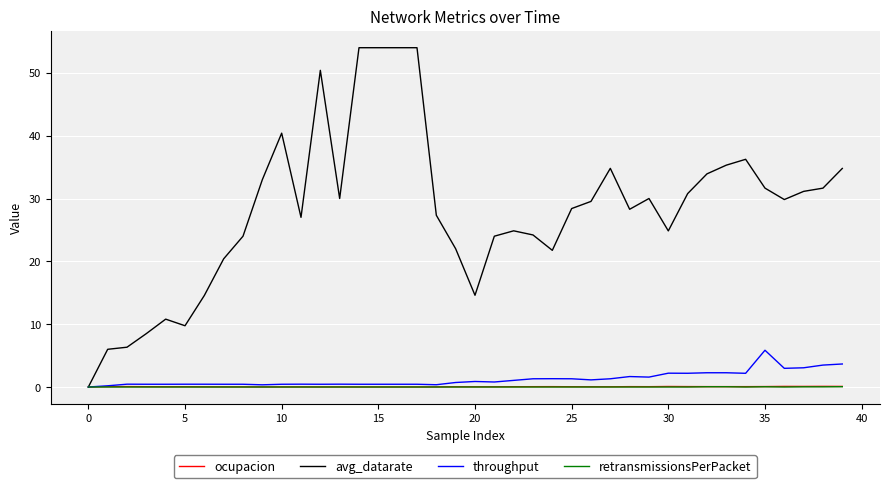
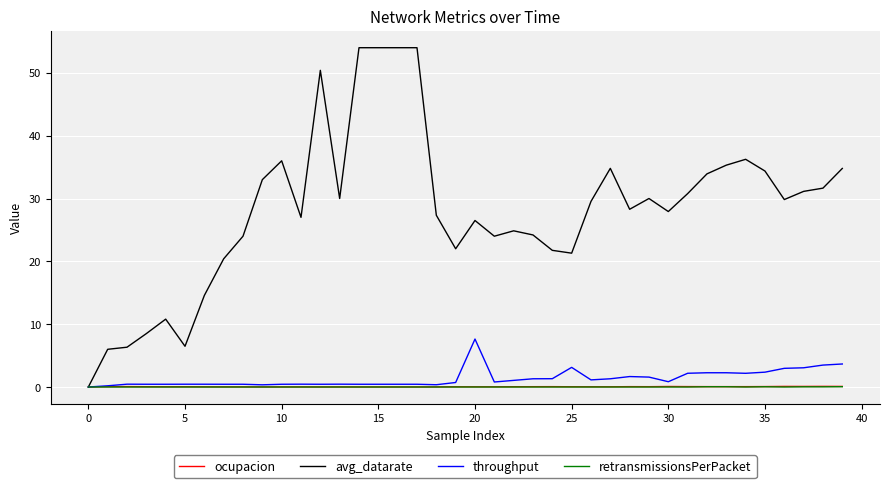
avg_datarate, 5: 10 -> 6
avg_datarate, 10: 40 -> 36
avg_datarate, 20: 15 -> 27
throughput, 20: 1 -> 8
avg_datarate, 25: 28 -> 21
throughput, 25: 1 -> 3
avg_datarate, 30: 25 -> 28
throughput, 30: 2 -> 1
avg_datarate, 35: 32 -> 34
throughput, 35: 6 -> 2
